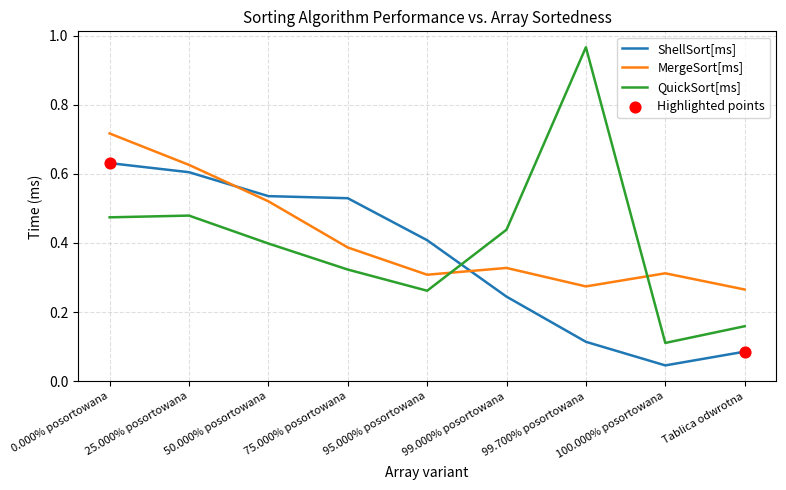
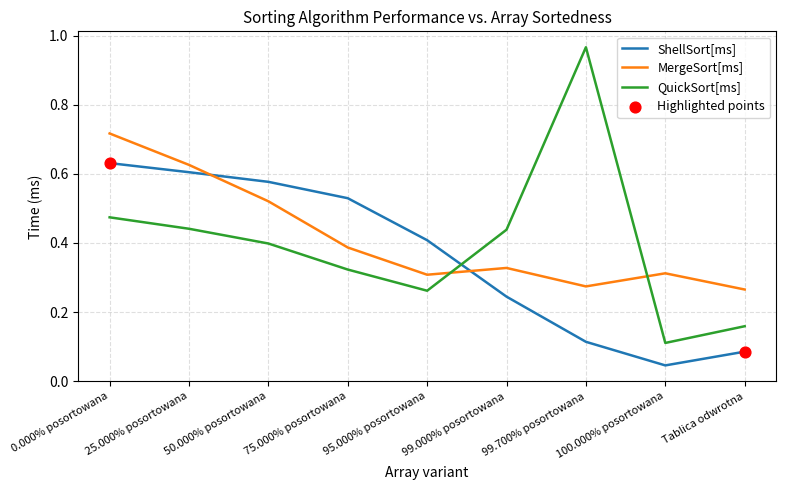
QuickSort[ms], 25.000% posortowana: 0.48 -> 0.44
ShellSort[ms], 50.000% posortowana: 0.54 -> 0.58
